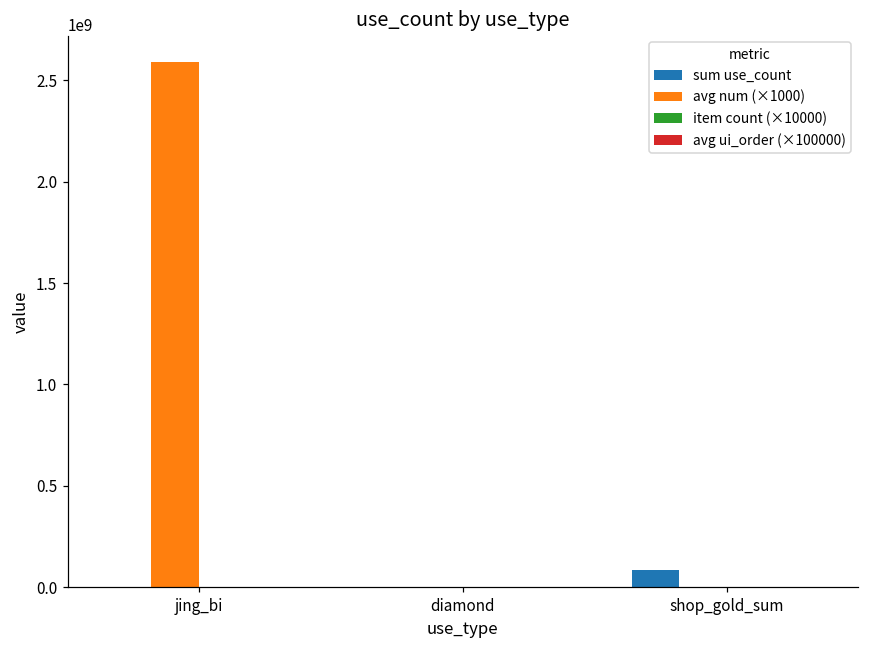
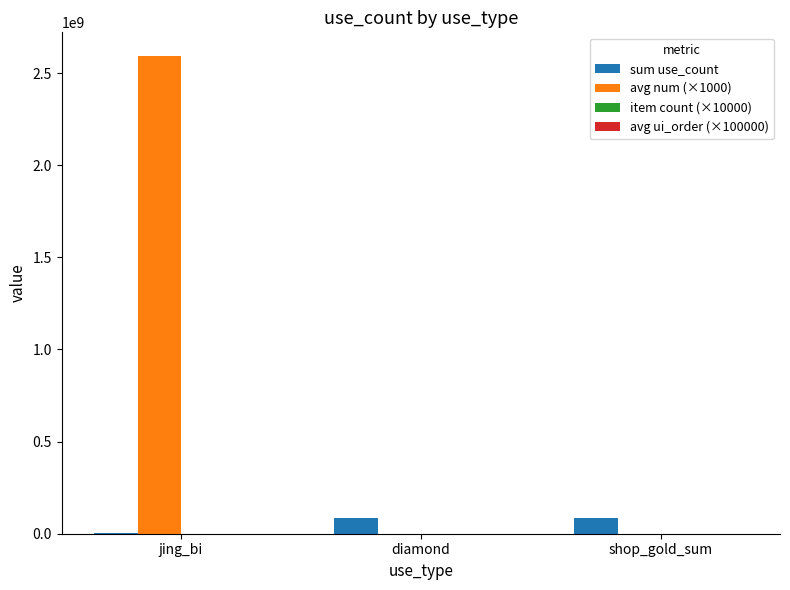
sum use_count, diamond: 0 -> 80000000
